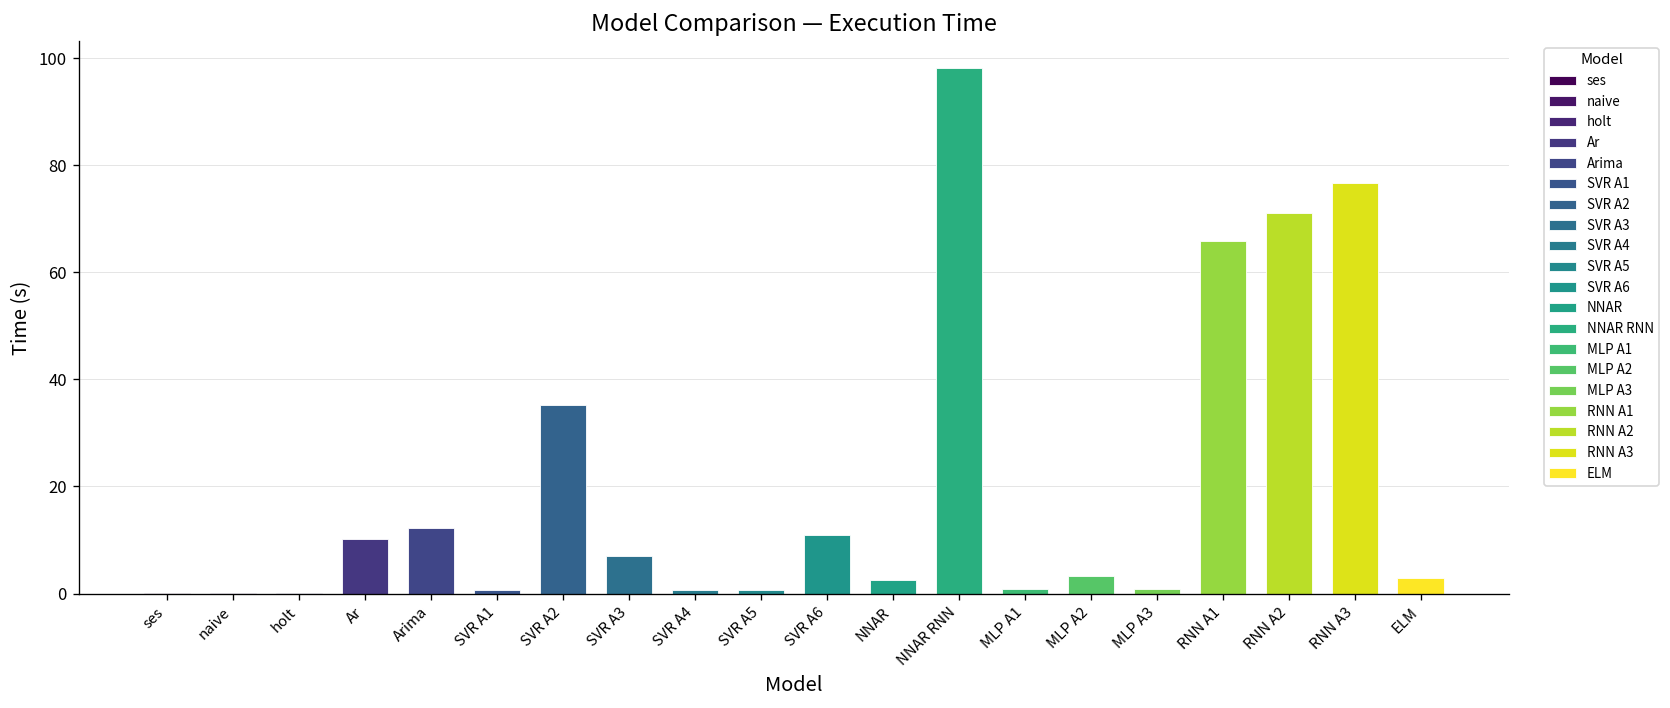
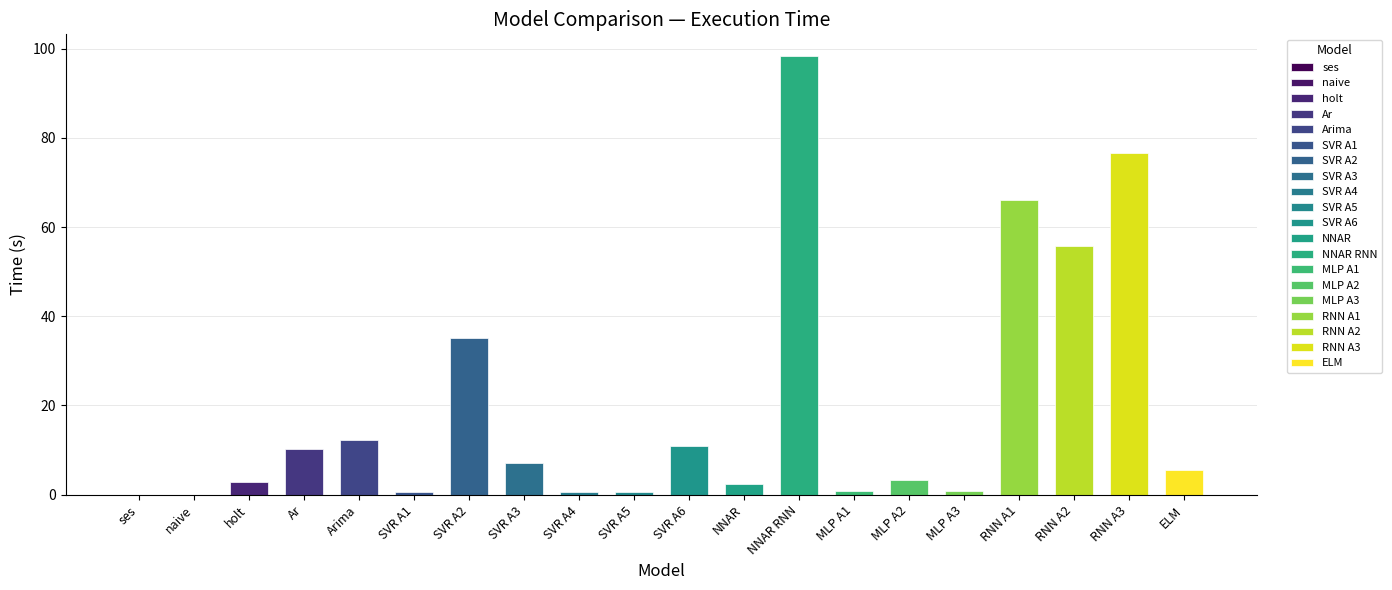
holt: 0 -> 3
RNN A2: 71 -> 56
ELM: 3 -> 6
